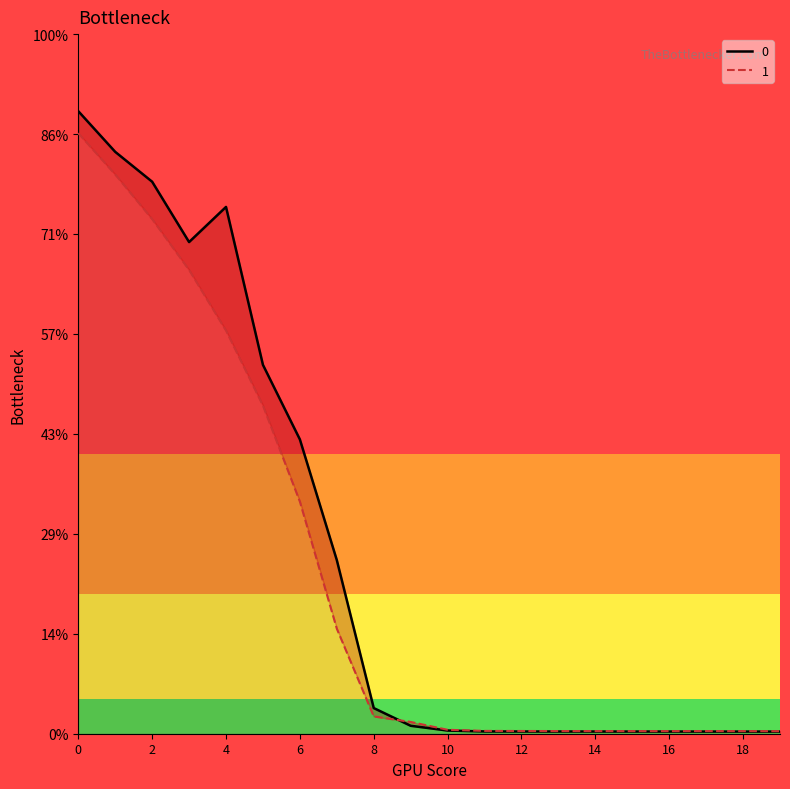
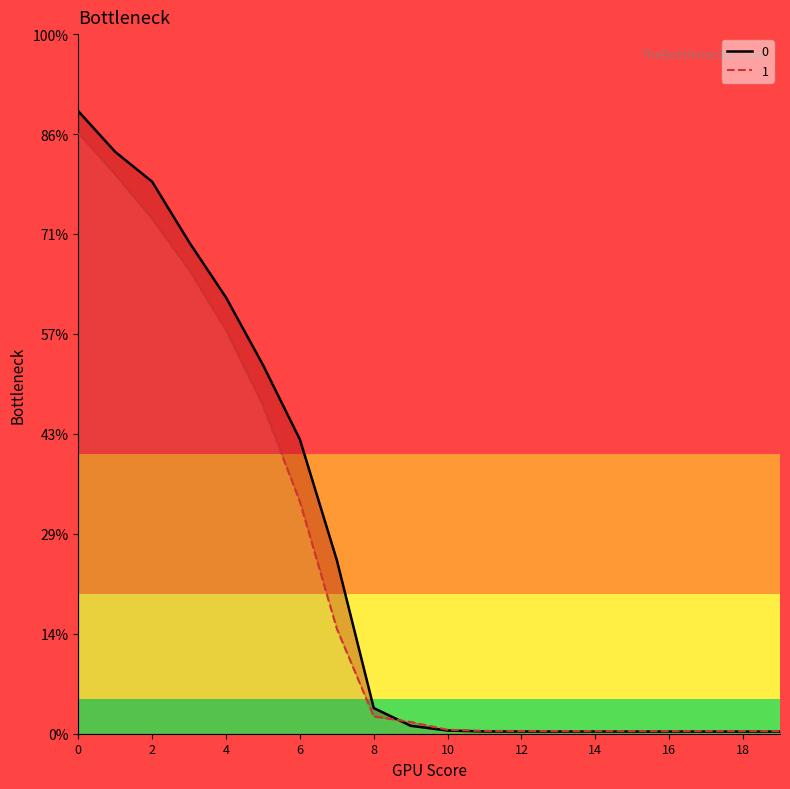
0, 4: 75% -> 62%
